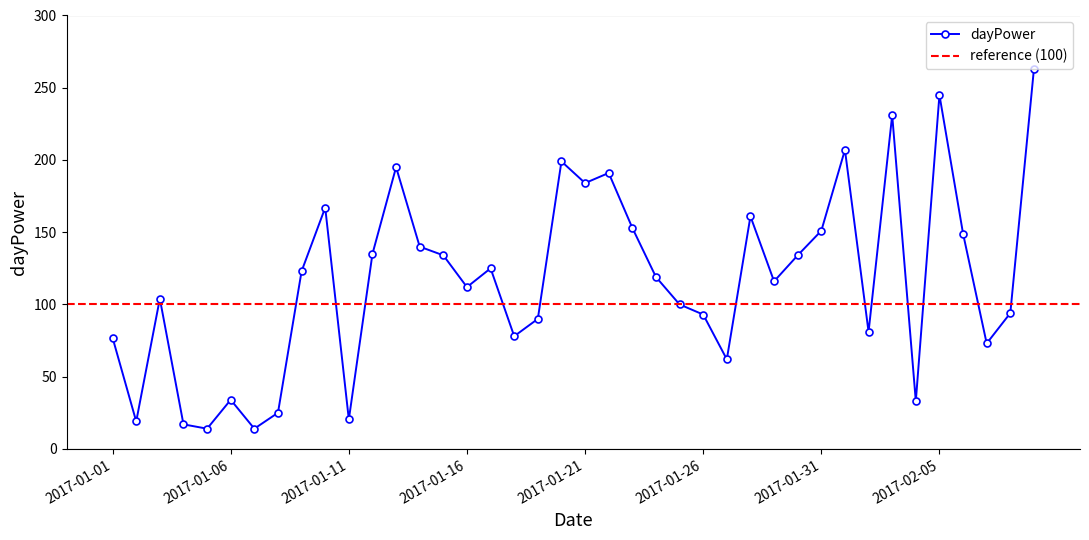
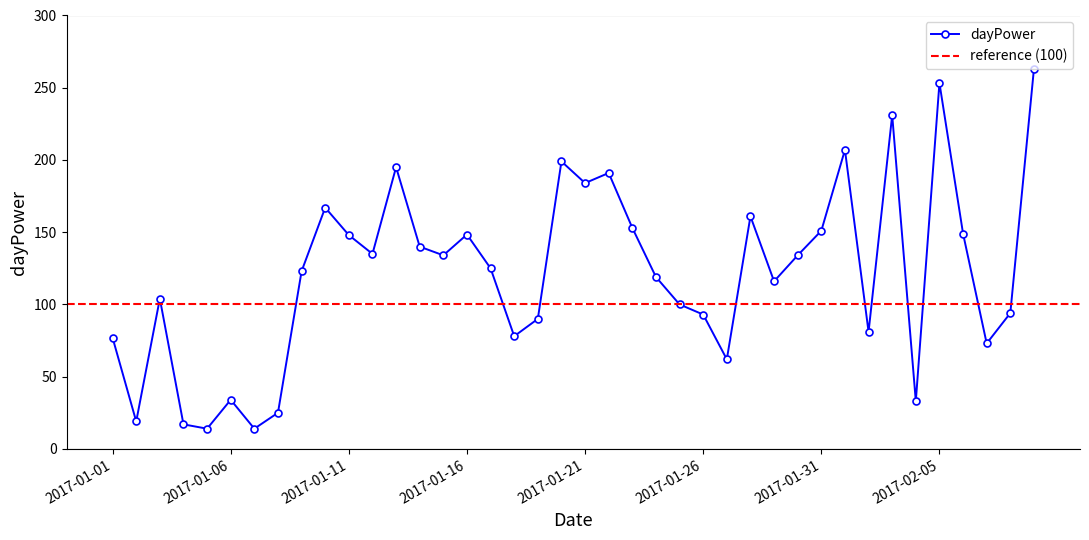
2017-01-11: 20 -> 148
2017-01-16: 112 -> 148
2017-02-05: 245 -> 253
